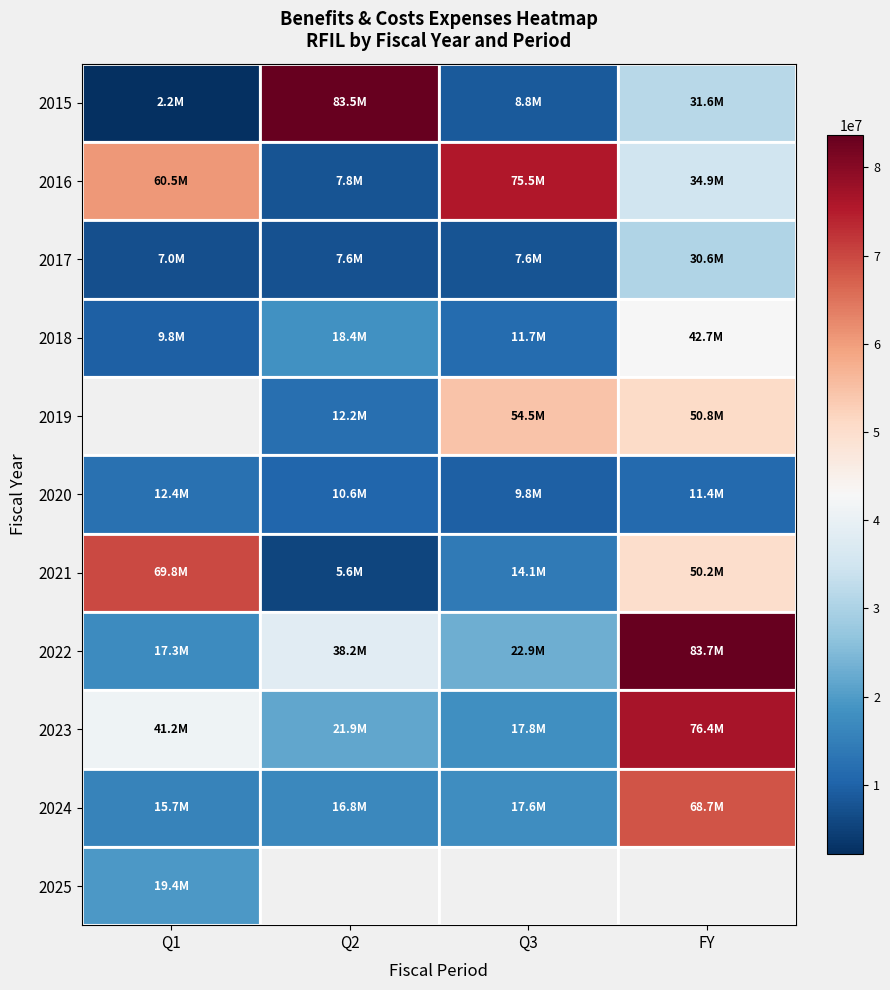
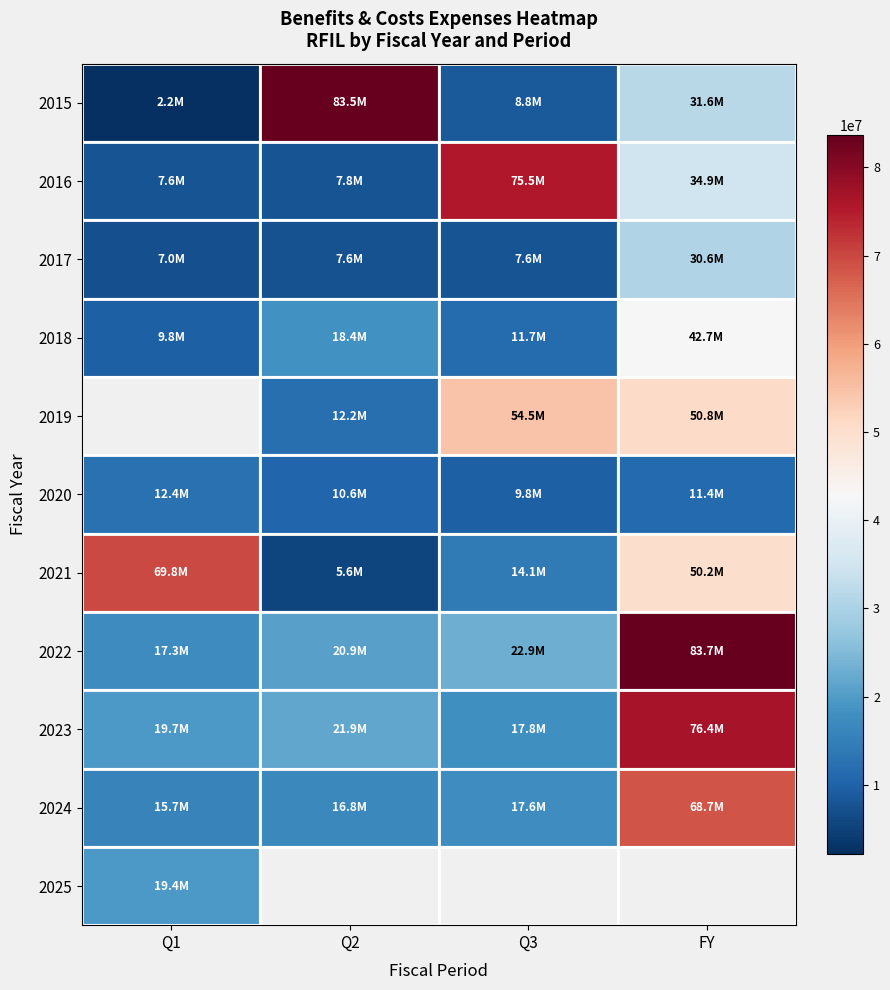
2016, Q1: 60.5M -> 7.6M
2022, Q2: 38.2M -> 20.9M
2023, Q1: 41.2M -> 19.7M
